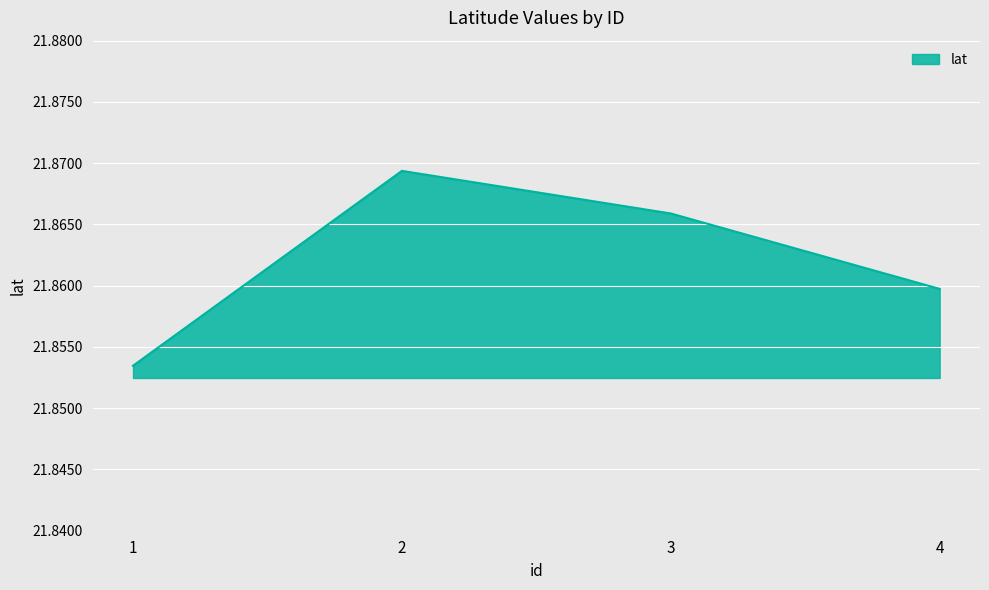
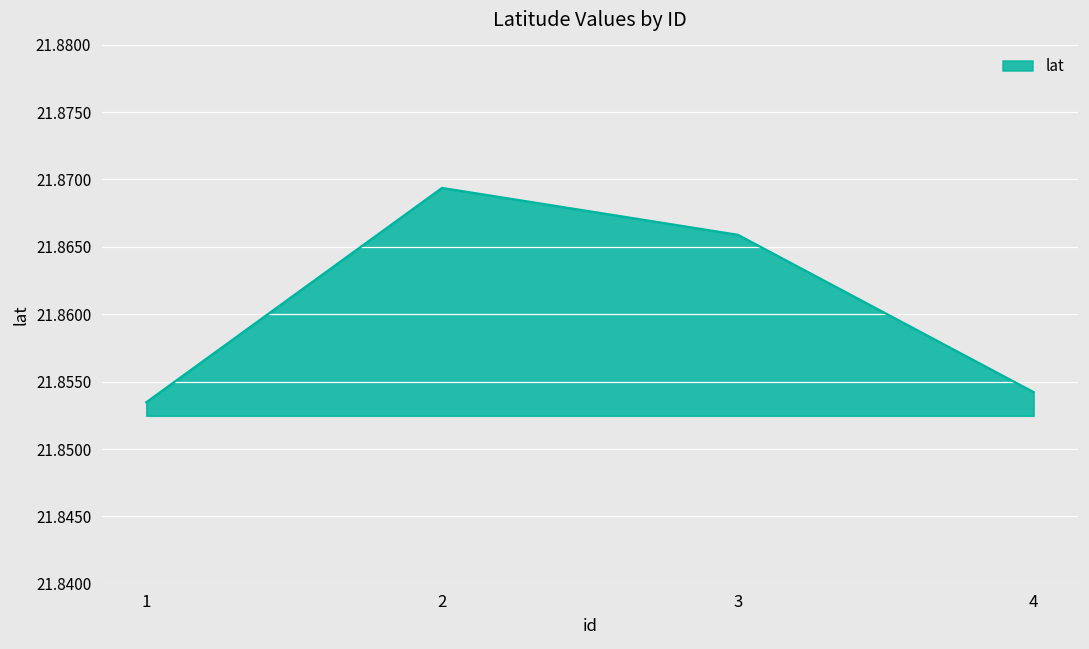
4: 21.8597 -> 21.8542
